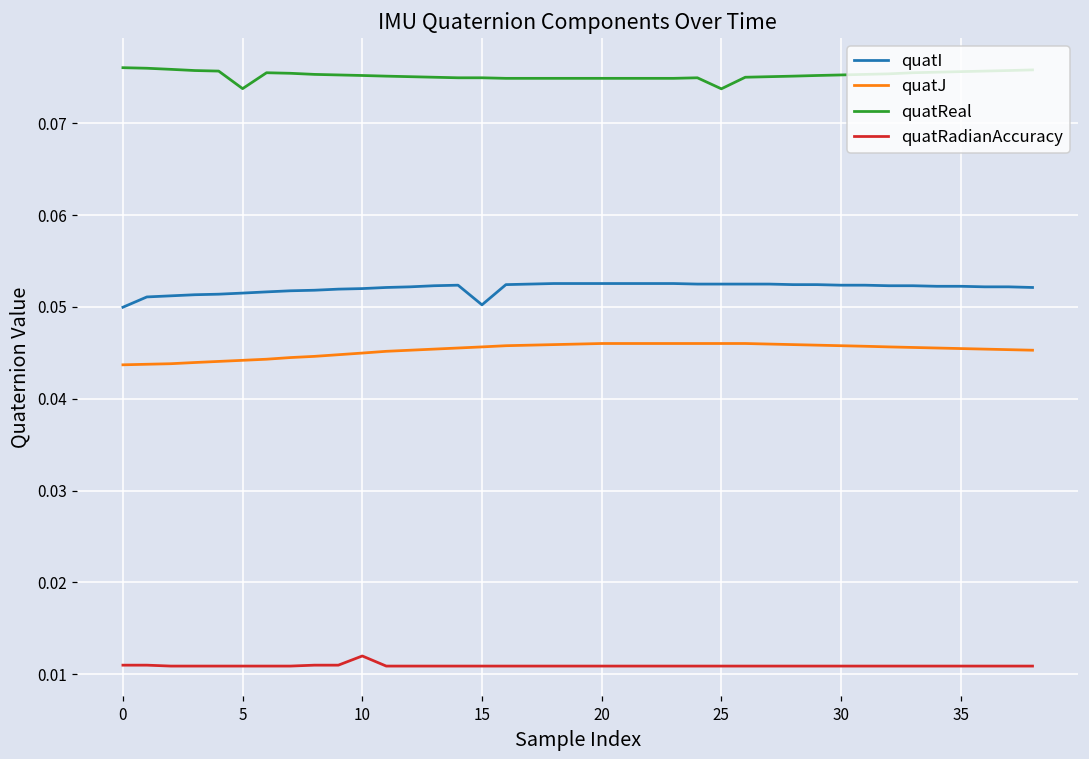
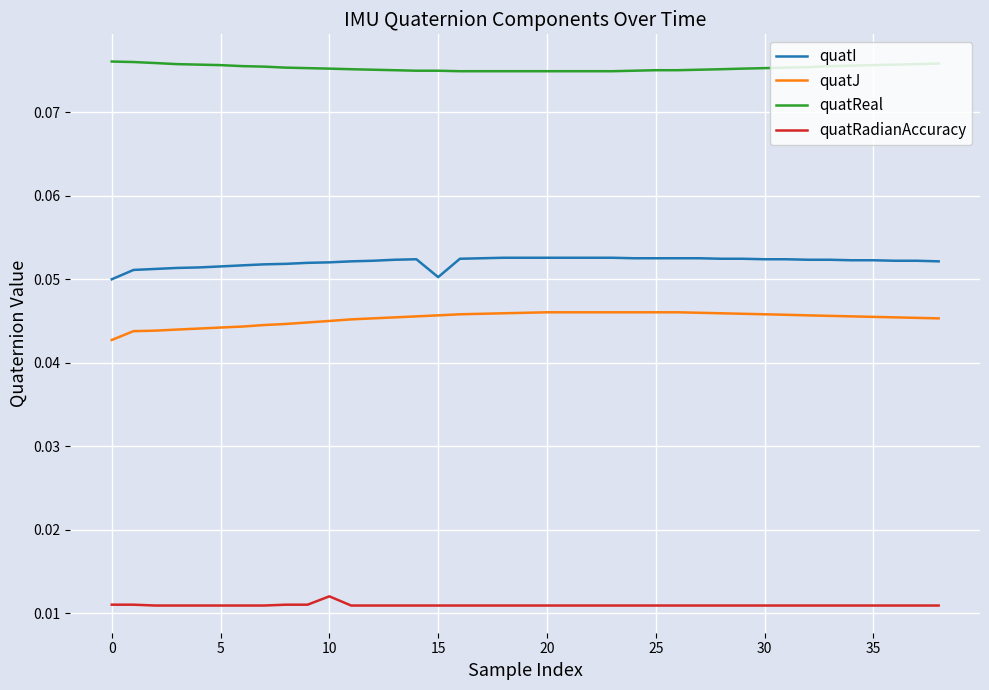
quatJ, 0: 0.044 -> 0.043
quatReal, 5: 0.074 -> 0.076
quatReal, 25: 0.074 -> 0.075
